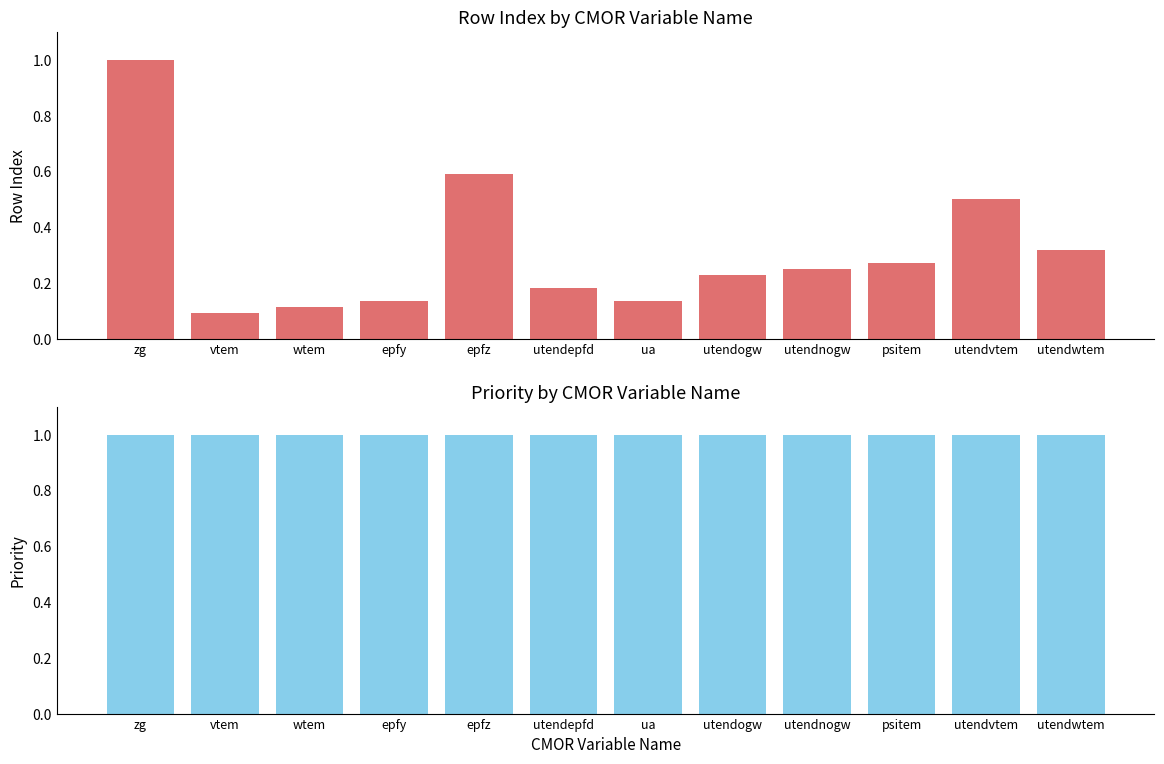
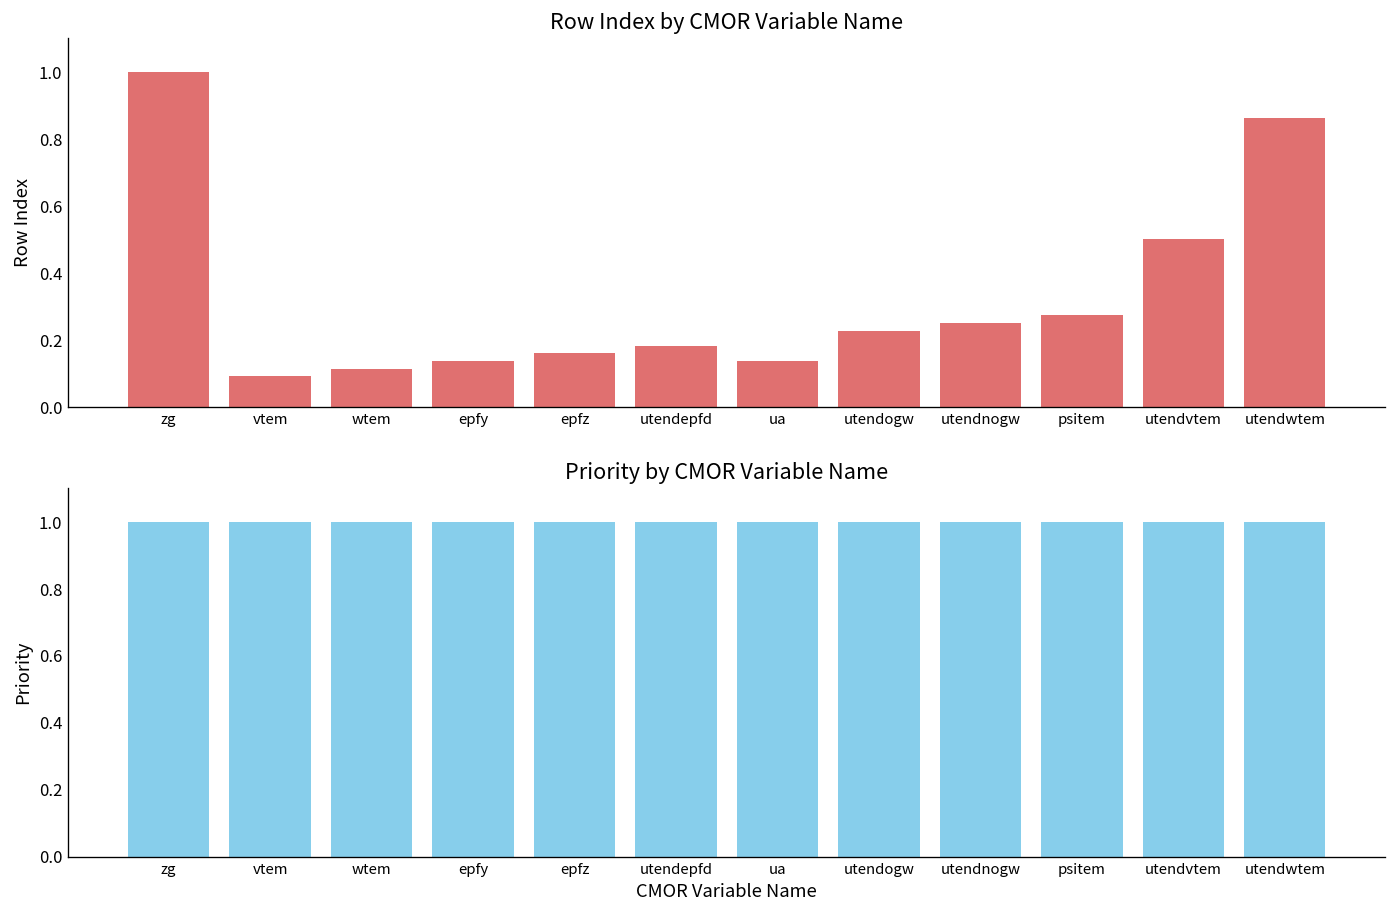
Row Index by CMOR Variable Name, epfz: 0.59 -> 0.16
Row Index by CMOR Variable Name, utendwtem: 0.32 -> 0.86
